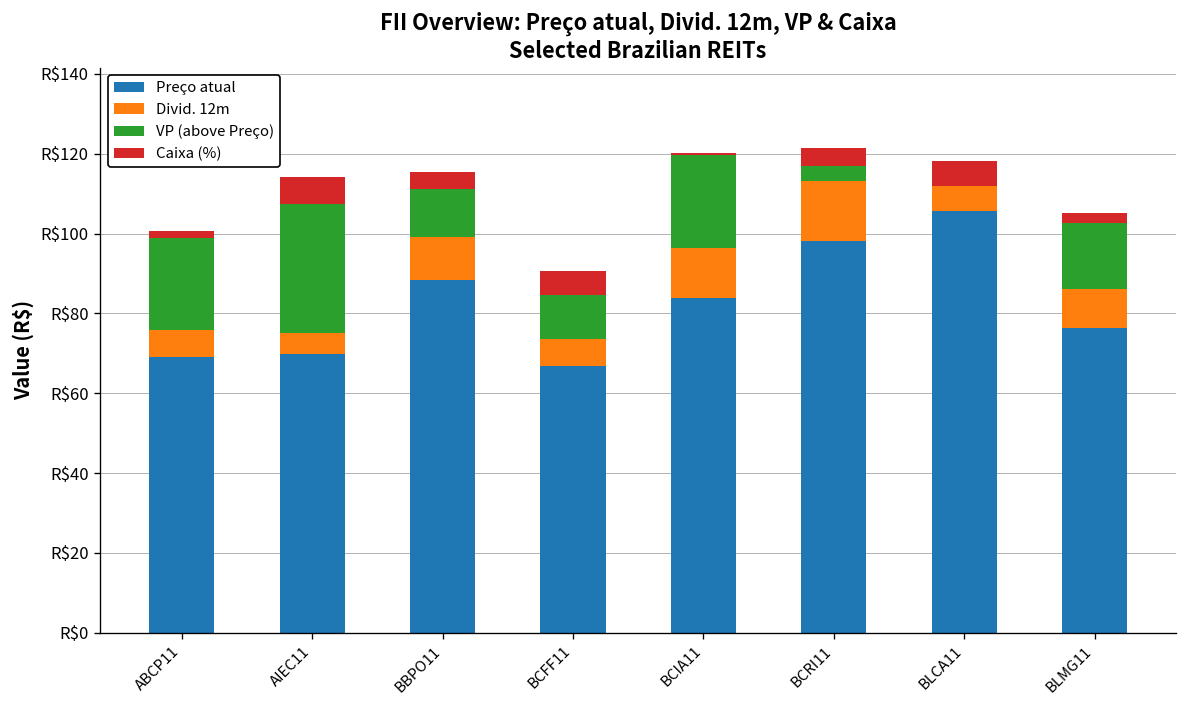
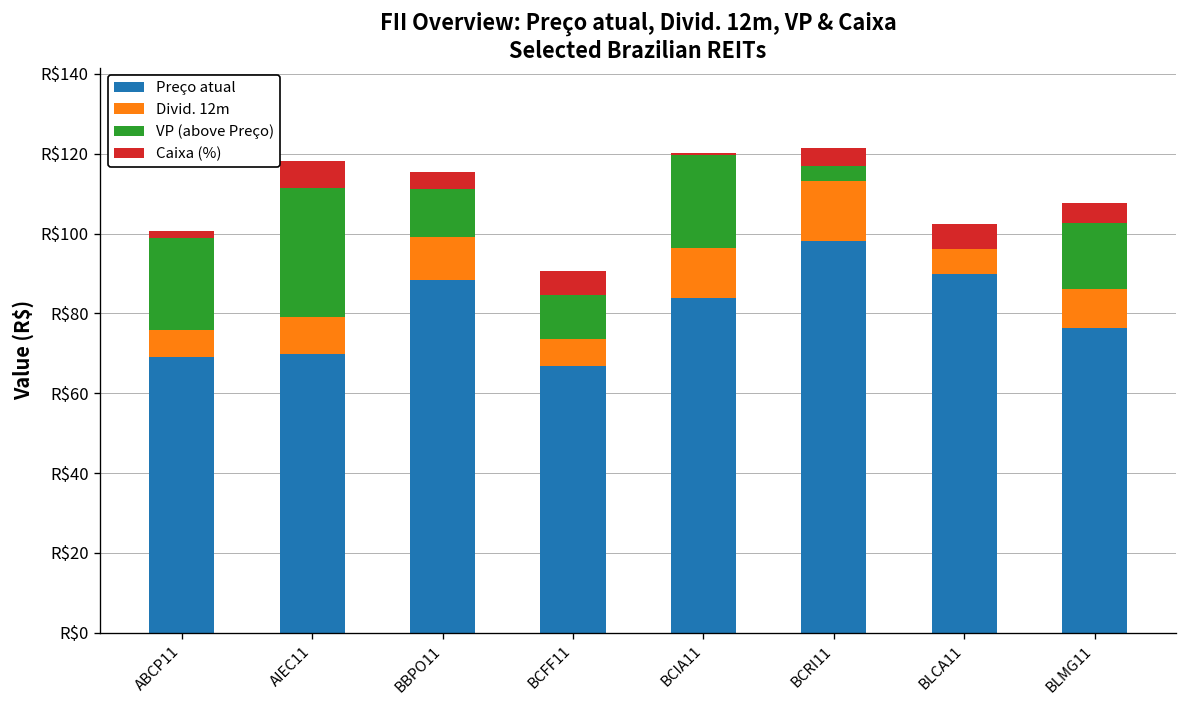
Divid. 12m, AIEC11: R$5 -> R$9
Preço atual, BLCA11: R$106 -> R$90
Caixa (%), BLMG11: R$3 -> R$5
